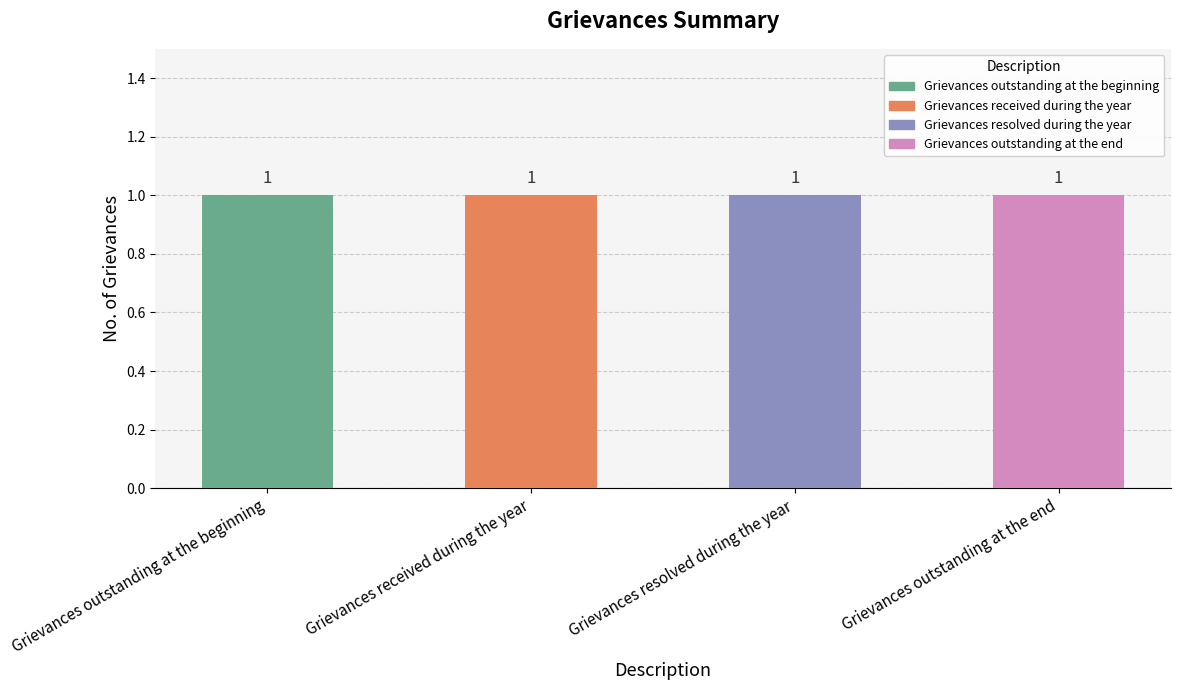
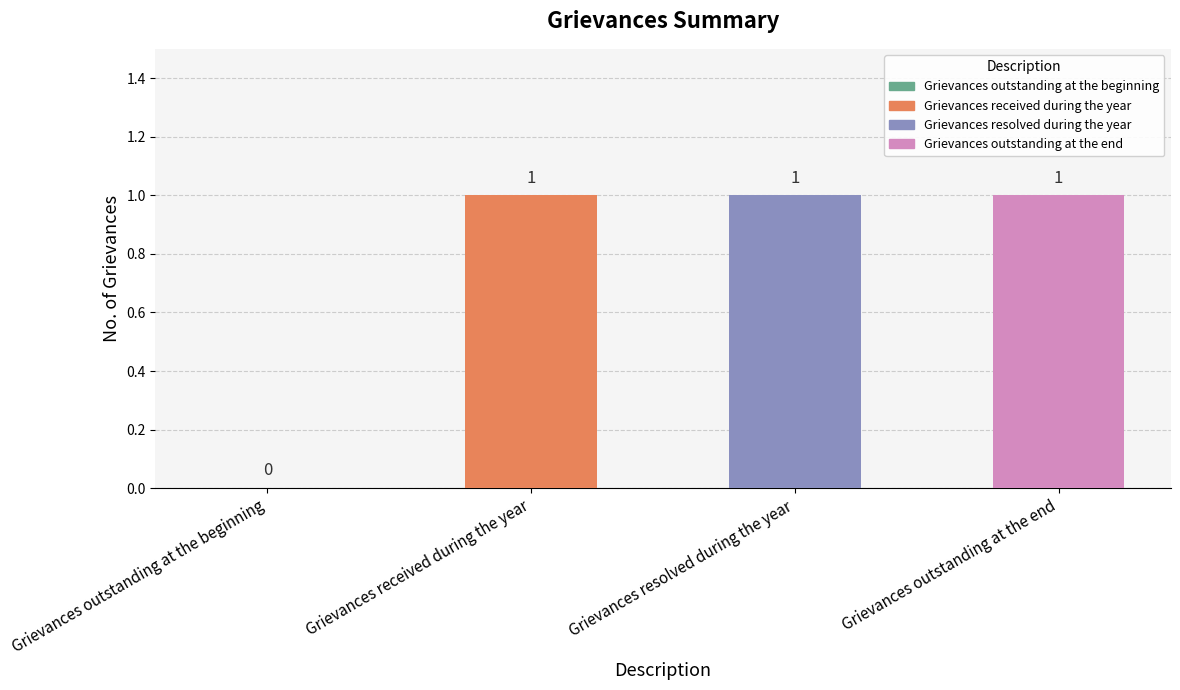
Grievances outstanding at the beginning: 1 -> 0
